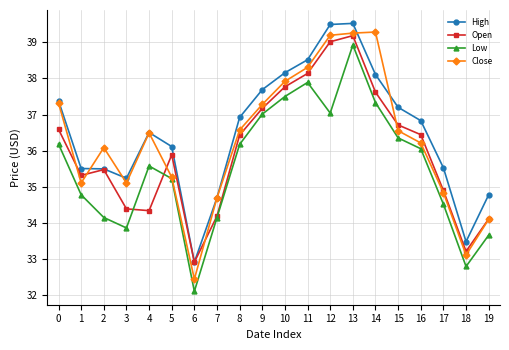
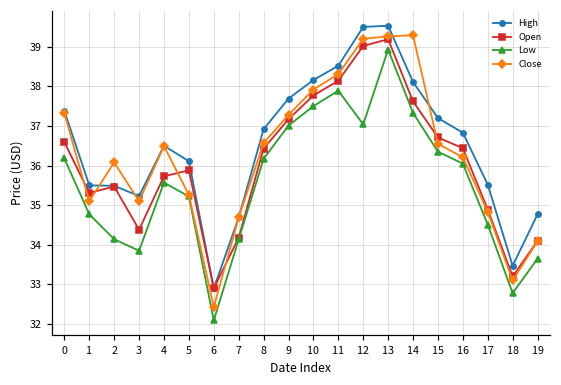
Open, 4: 34.3 -> 35.7
